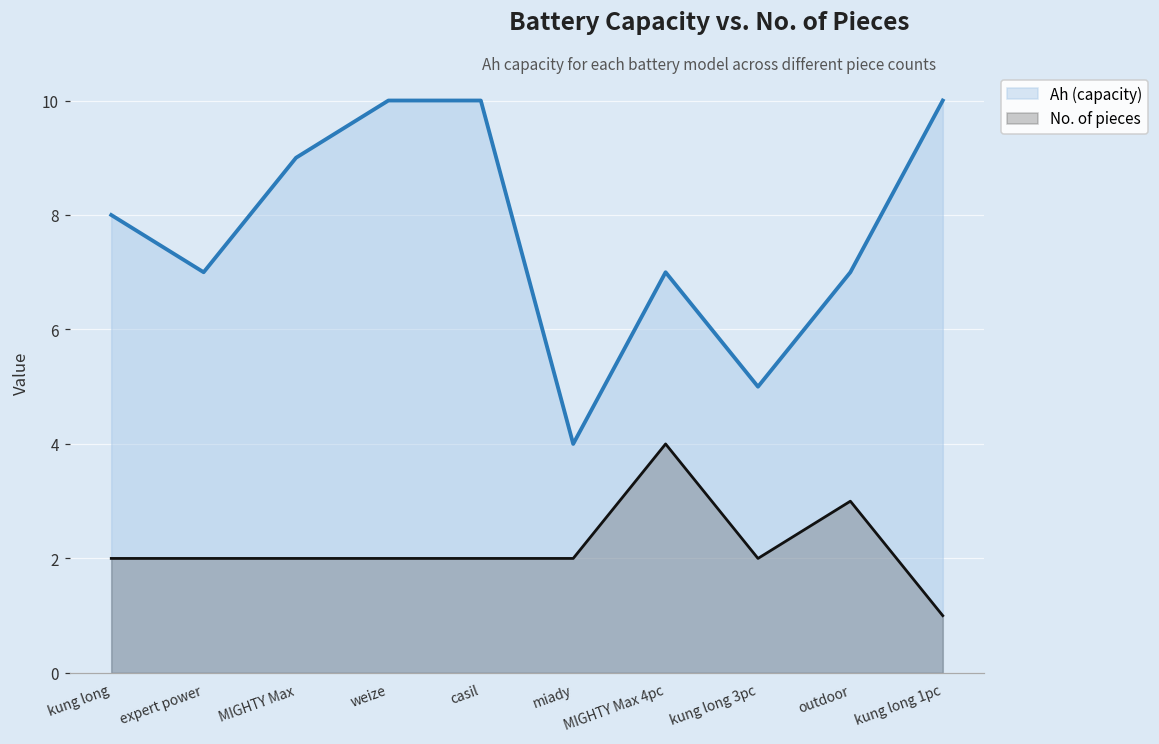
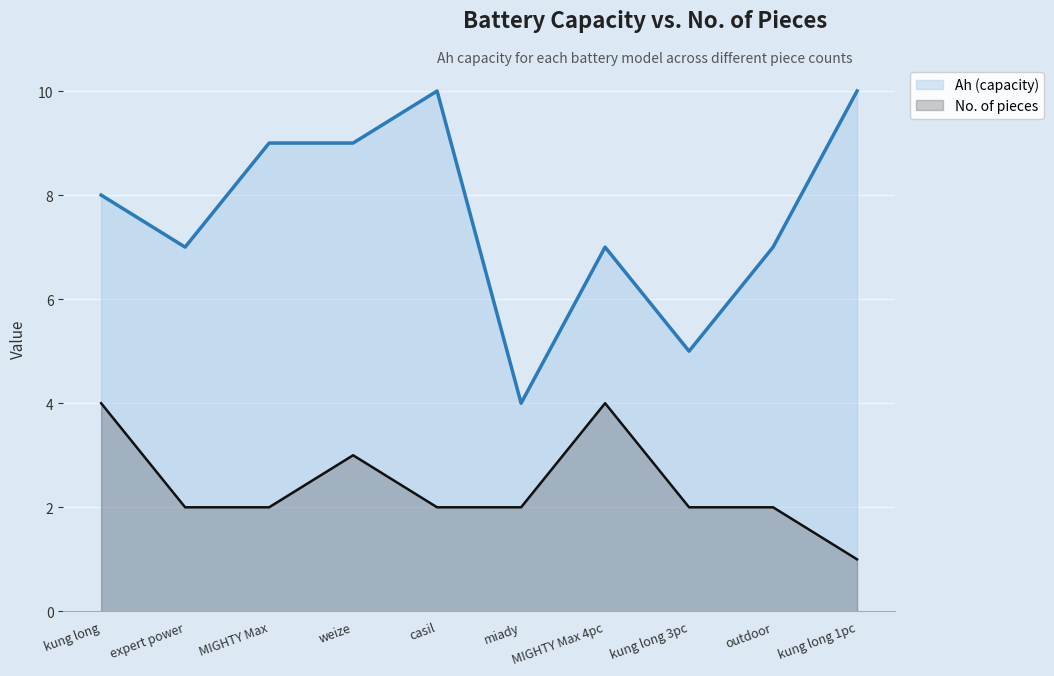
No. of pieces, kung long: 2 -> 4
Ah (capacity), weize: 10 -> 9
No. of pieces, weize: 2 -> 3
No. of pieces, outdoor: 3 -> 2
